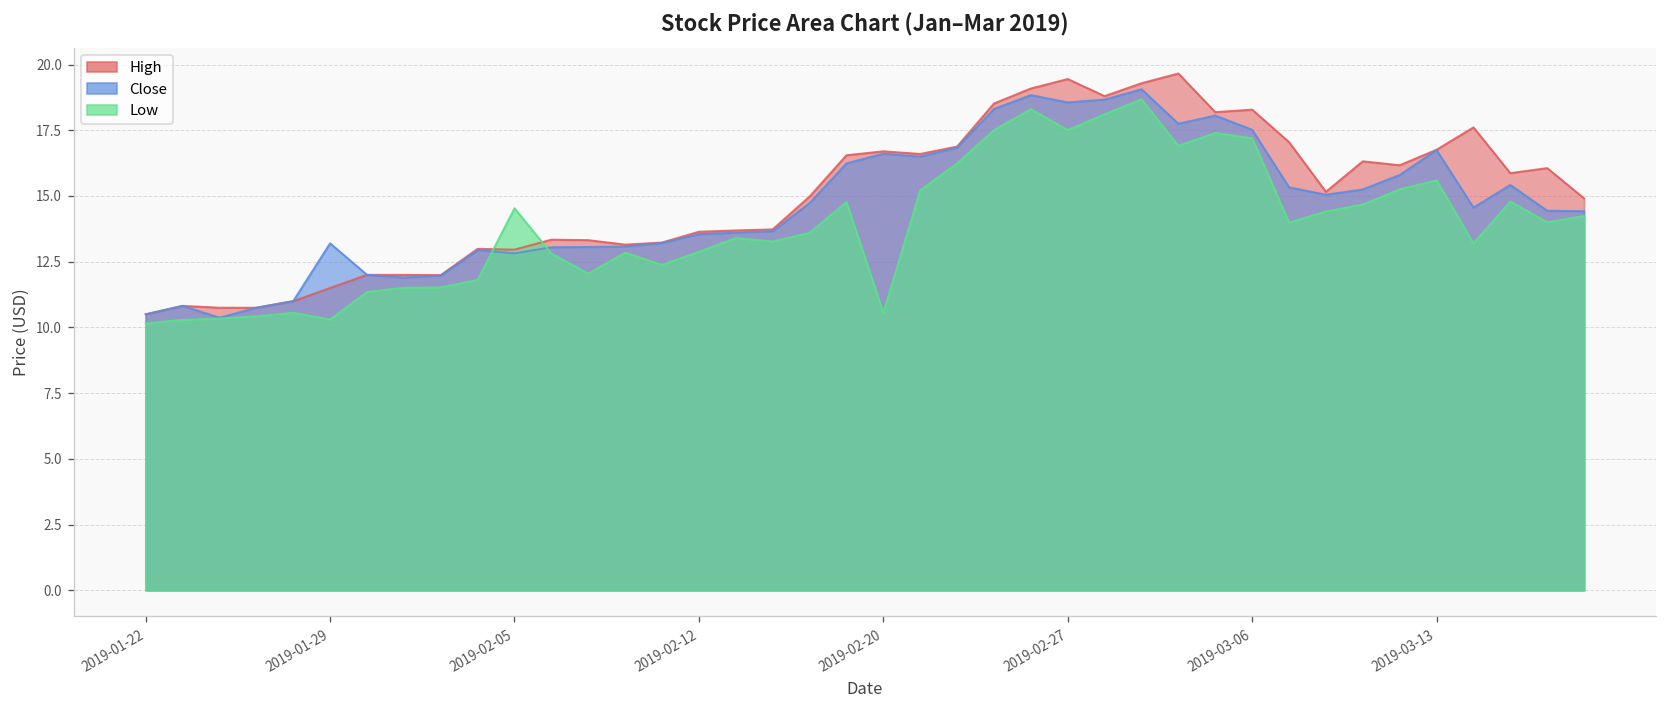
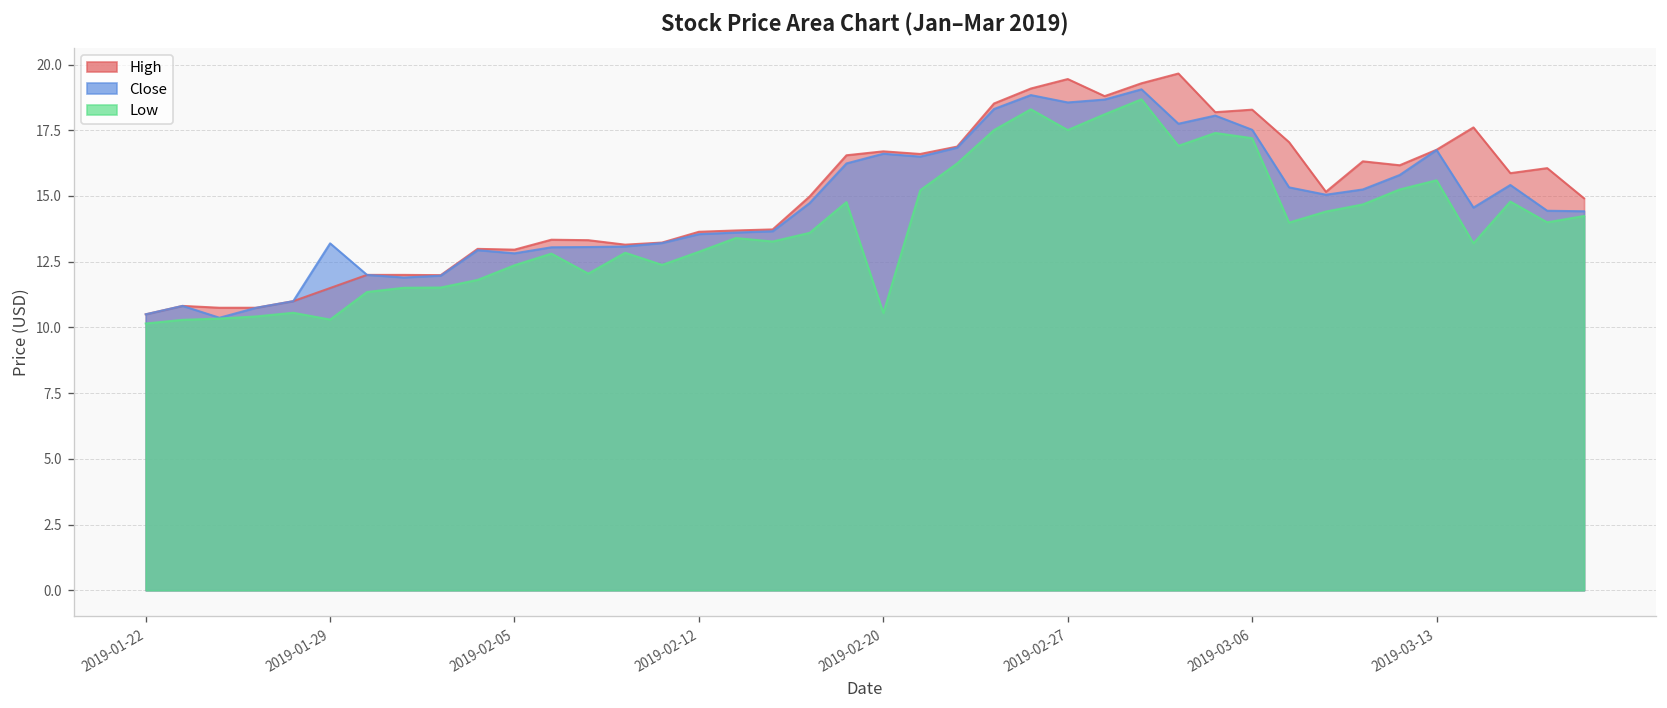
Low, 2019-02-05: 14.5 -> 12.4
